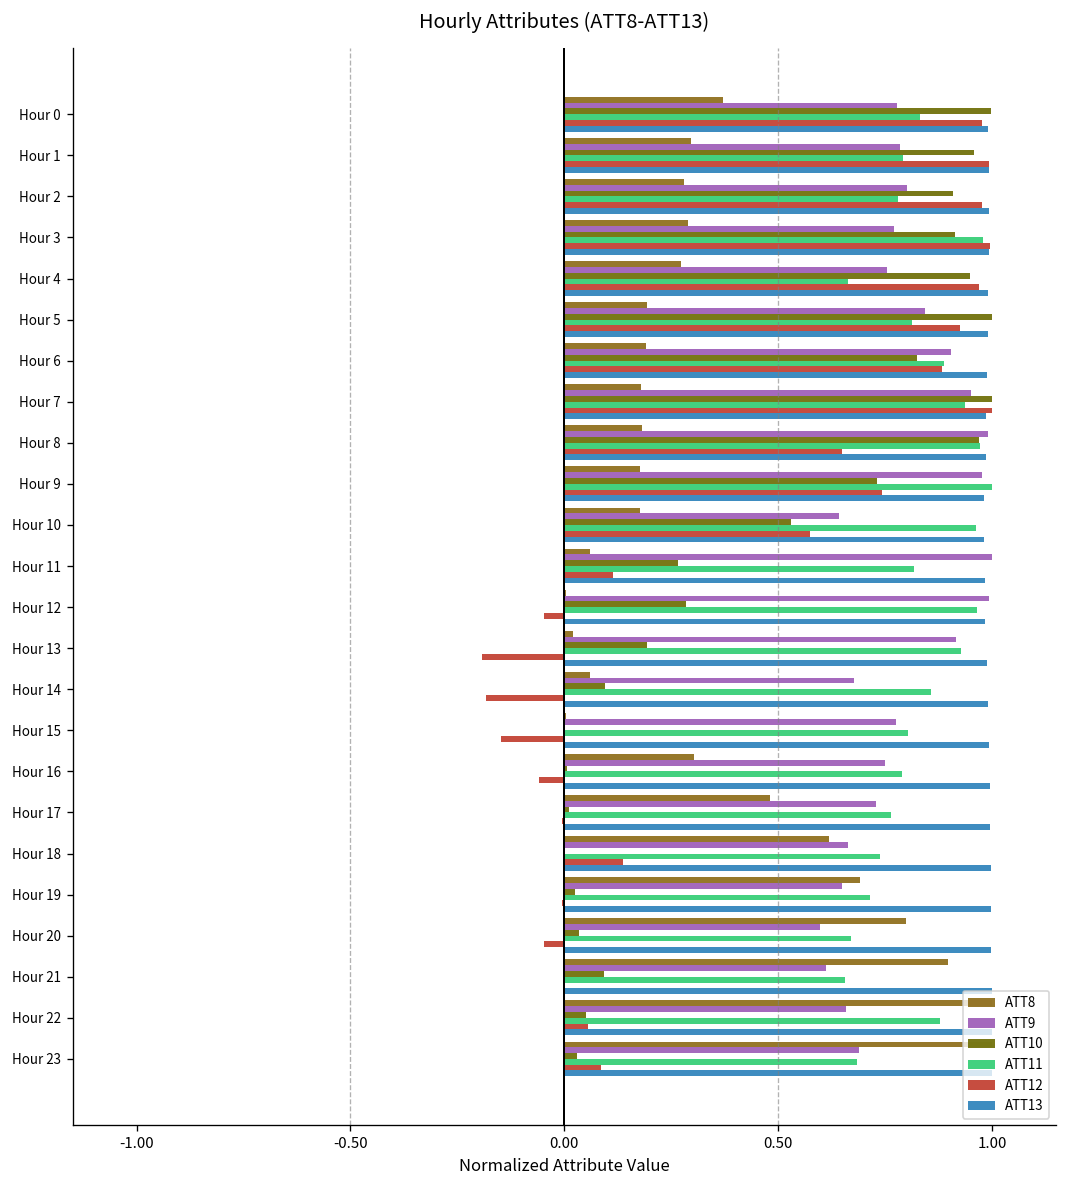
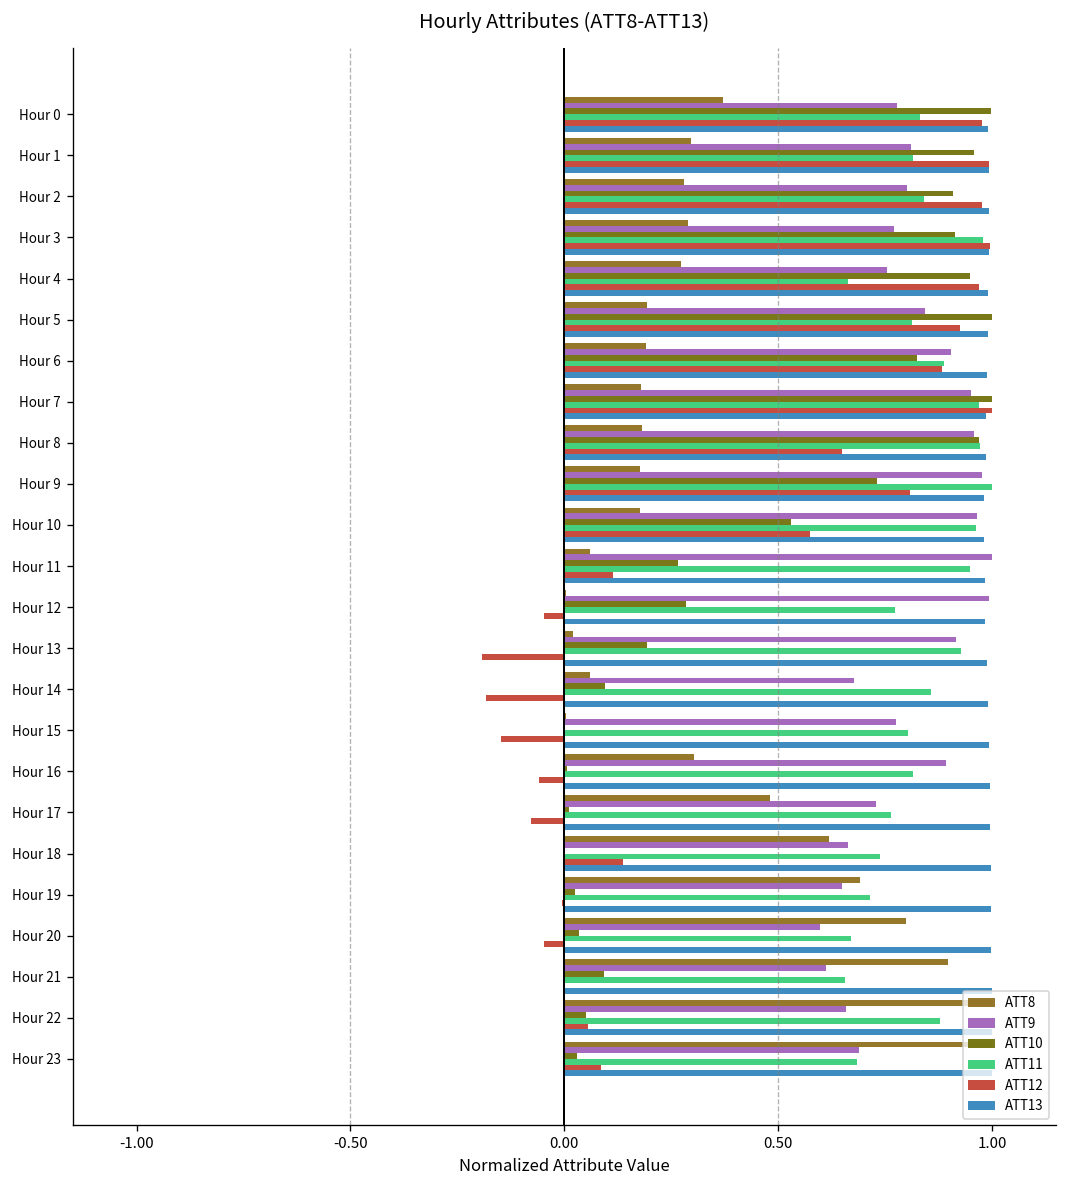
ATT9, Hour 1: 0.79 -> 0.81
ATT11, Hour 1: 0.79 -> 0.82
ATT11, Hour 2: 0.78 -> 0.84
ATT11, Hour 7: 0.94 -> 0.97
ATT9, Hour 8: 0.99 -> 0.96
ATT12, Hour 9: 0.74 -> 0.81
ATT9, Hour 10: 0.64 -> 0.96
ATT11, Hour 11: 0.82 -> 0.95
ATT11, Hour 12: 0.97 -> 0.77
ATT9, Hour 16: 0.75 -> 0.89
ATT11, Hour 16: 0.79 -> 0.81
ATT12, Hour 17: -0.01 -> -0.08
